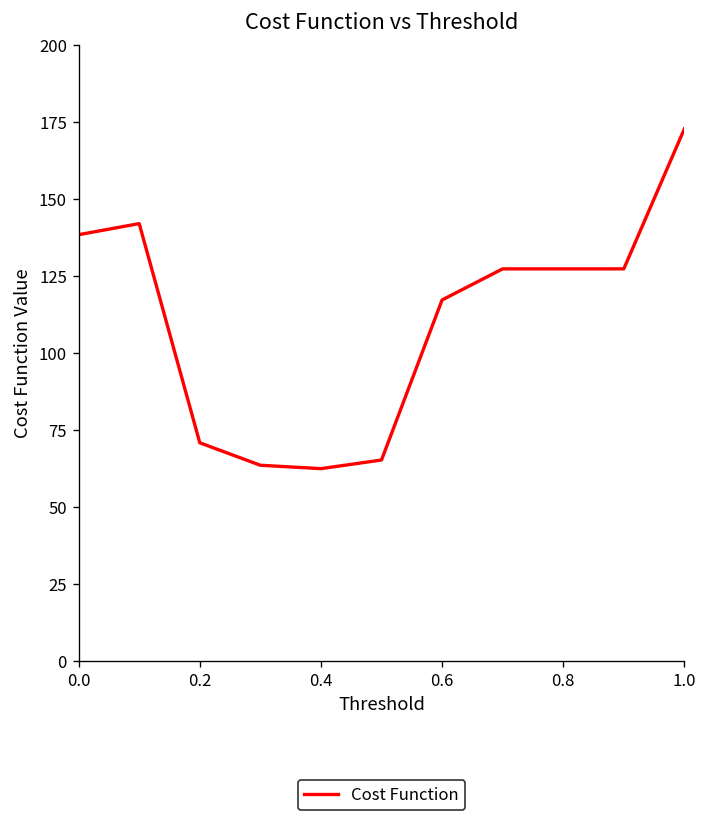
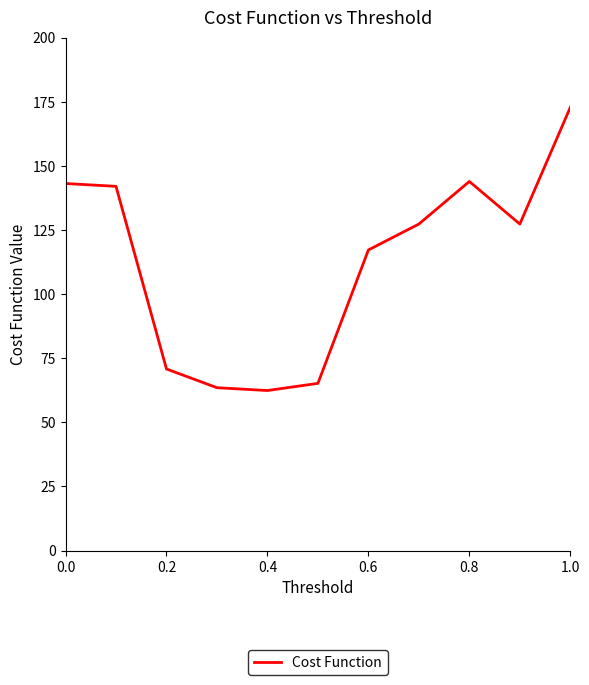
0.0: 138 -> 143
0.8: 127 -> 144
